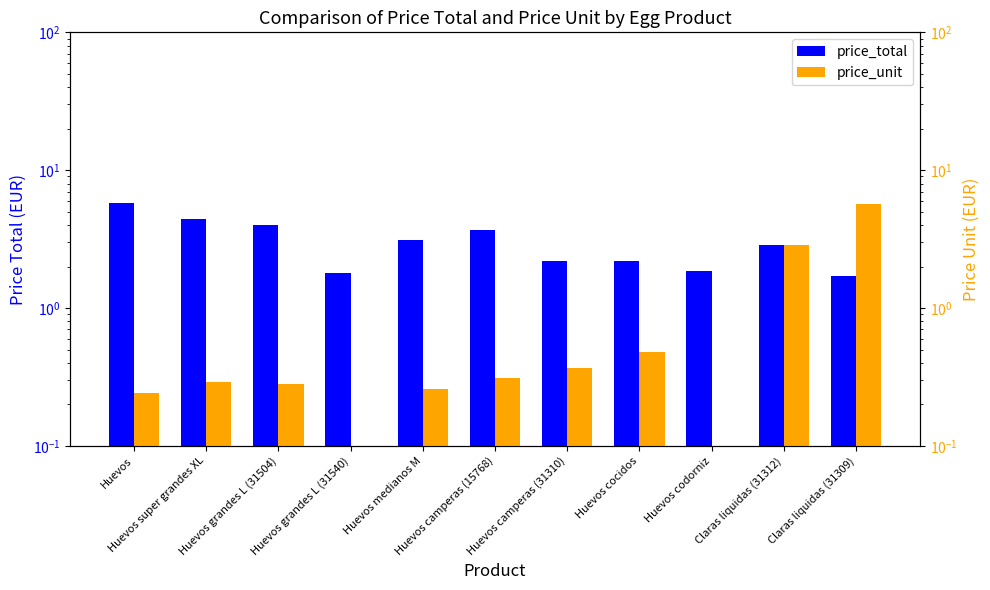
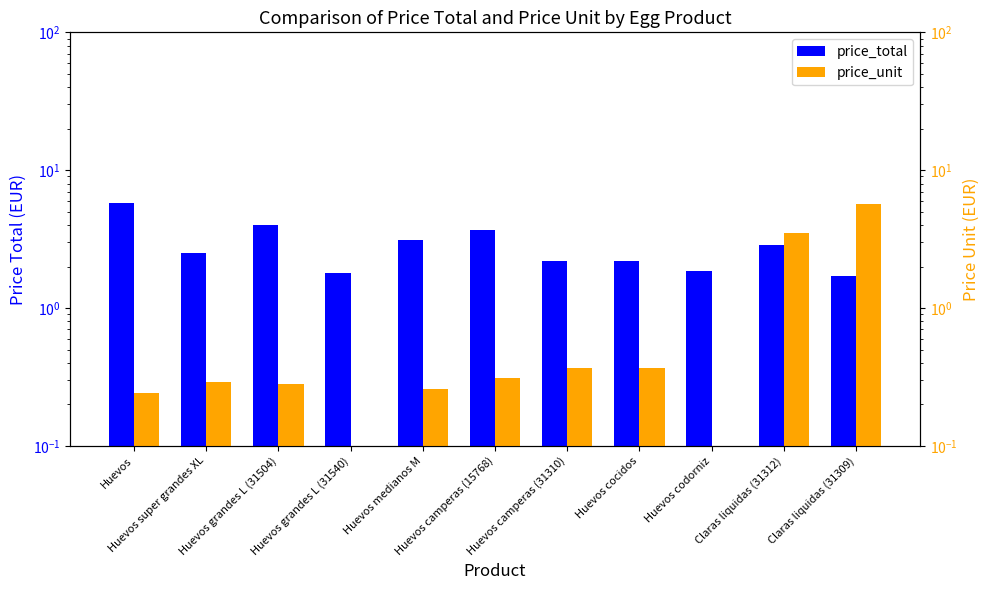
price_total, Huevos super grandes XL: 4.4 -> 2.5
price_unit, Huevos cocidos: 0.48 -> 0.37
price_unit, Claras liquidas (31312): 2.9 -> 3.5
